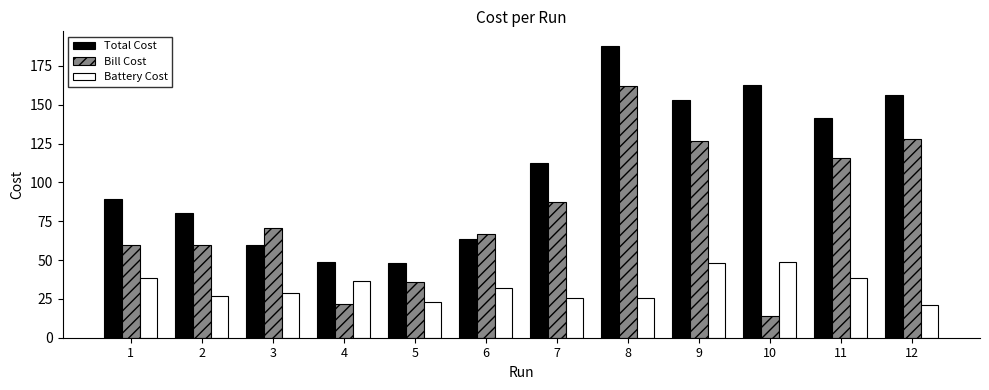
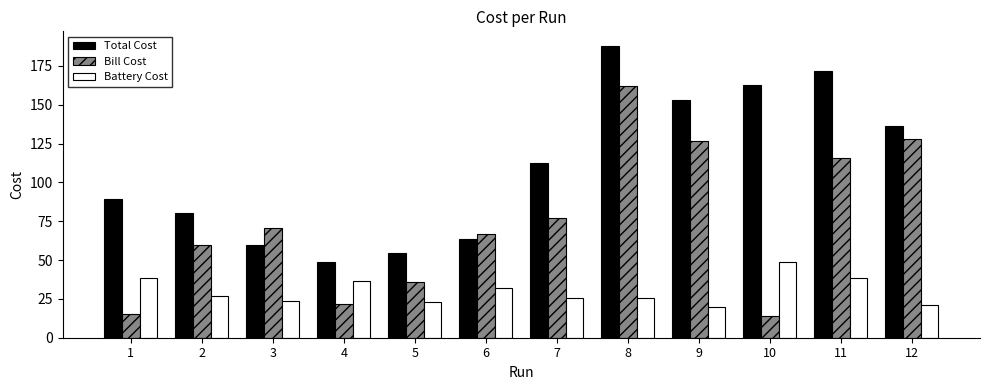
Bill Cost, 1: 60 -> 15
Battery Cost, 3: 29 -> 24
Total Cost, 5: 48 -> 54
Bill Cost, 7: 87 -> 77
Battery Cost, 9: 48 -> 20
Total Cost, 11: 142 -> 172
Total Cost, 12: 156 -> 137
